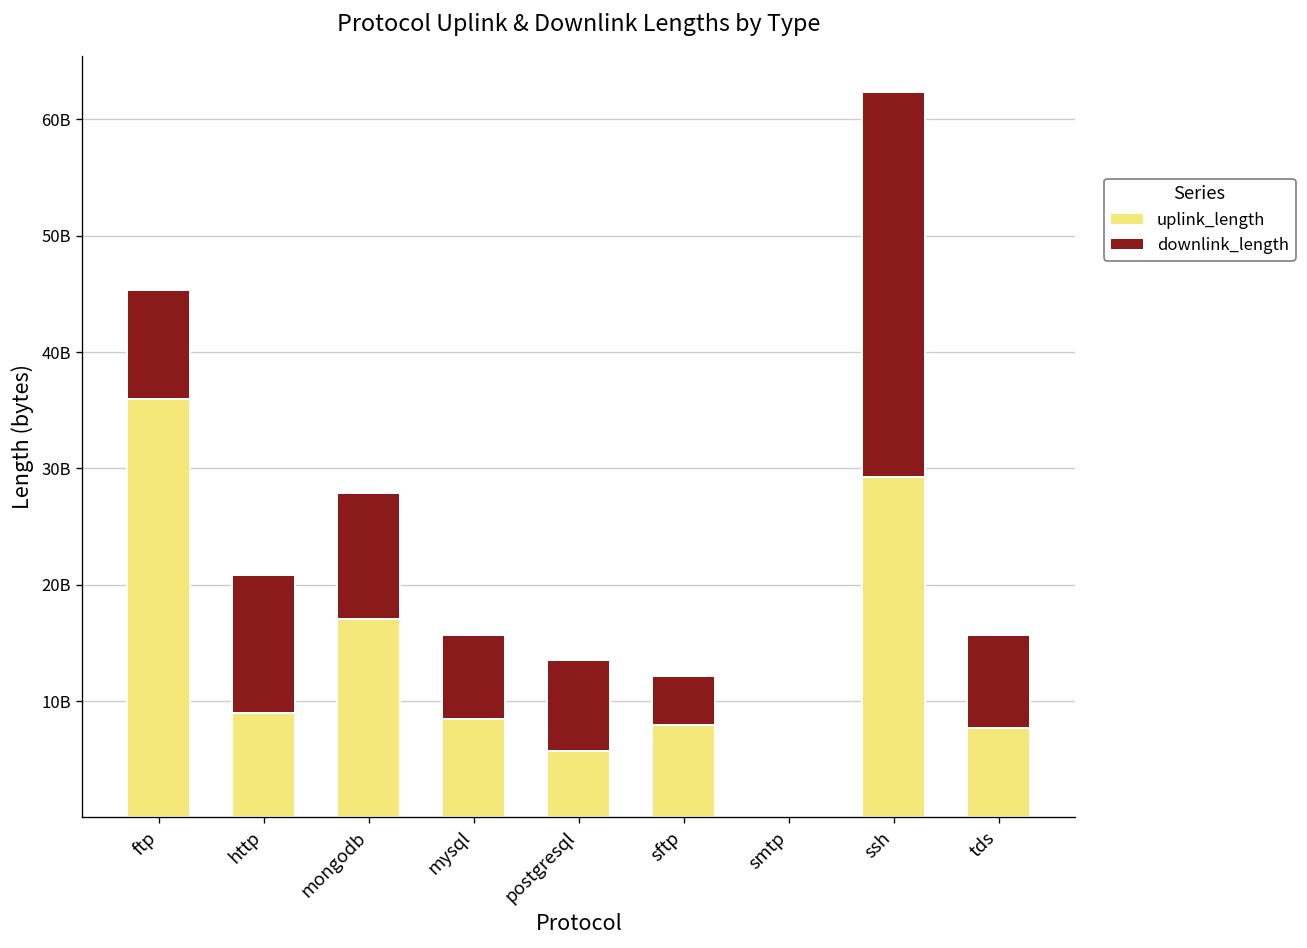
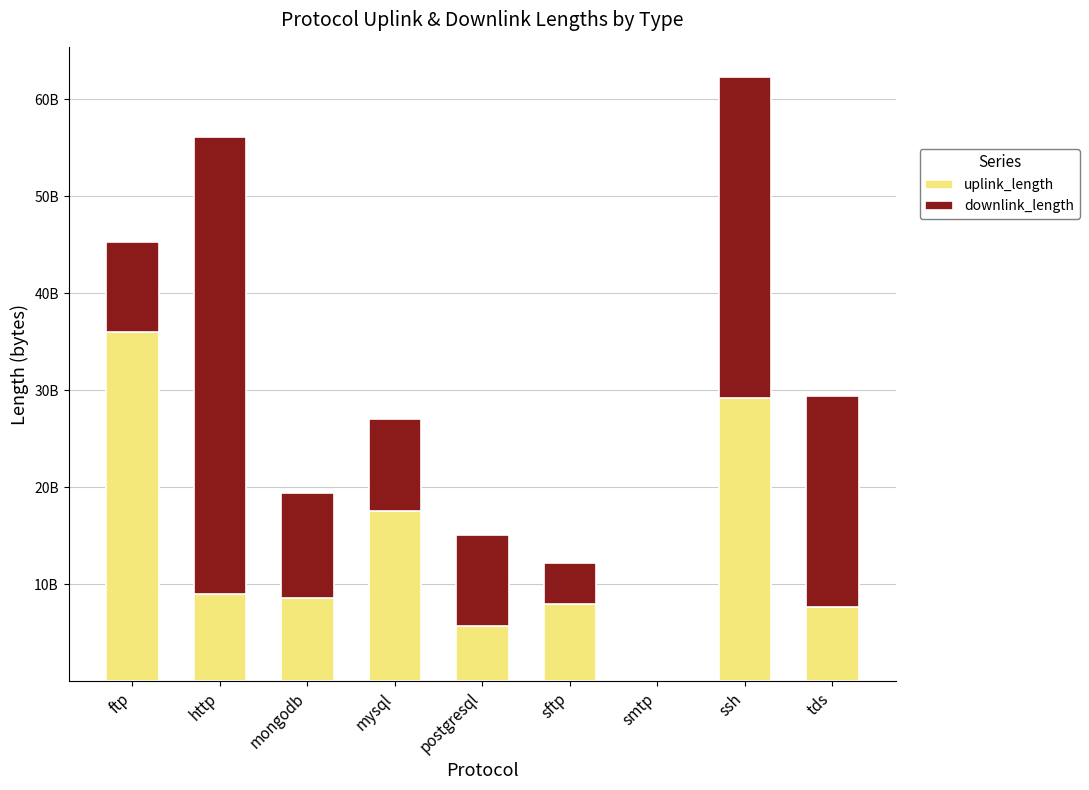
downlink_length, http: 12000000000 -> 47000000000
uplink_length, mongodb: 17000000000 -> 9000000000
uplink_length, mysql: 8000000000 -> 18000000000
downlink_length, mysql: 7000000000 -> 10000000000
downlink_length, postgresql: 8000000000 -> 9000000000
downlink_length, tds: 8000000000 -> 22000000000
